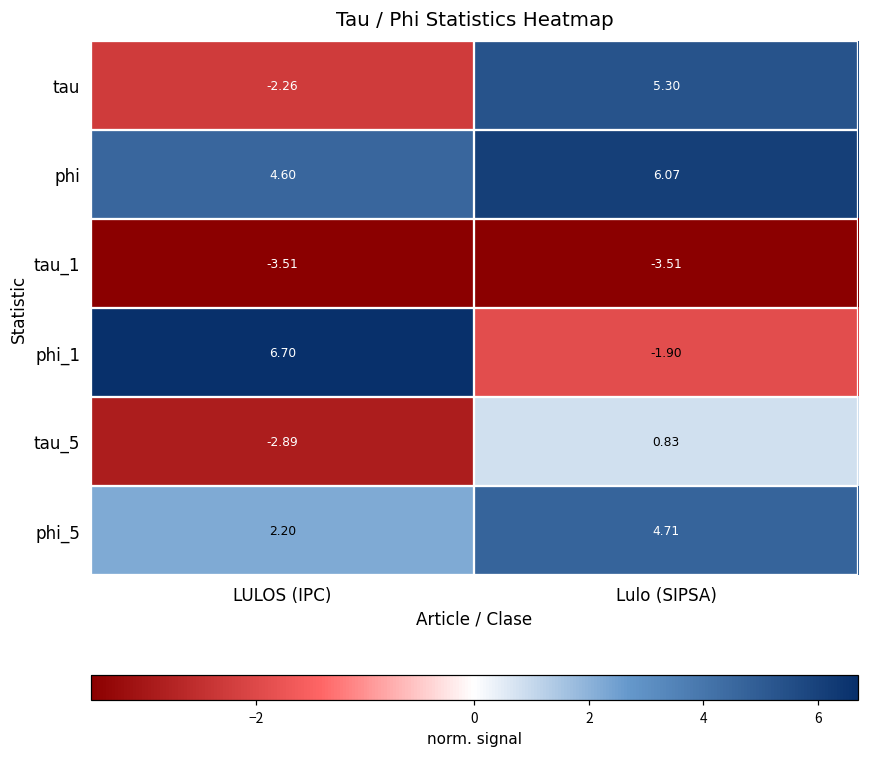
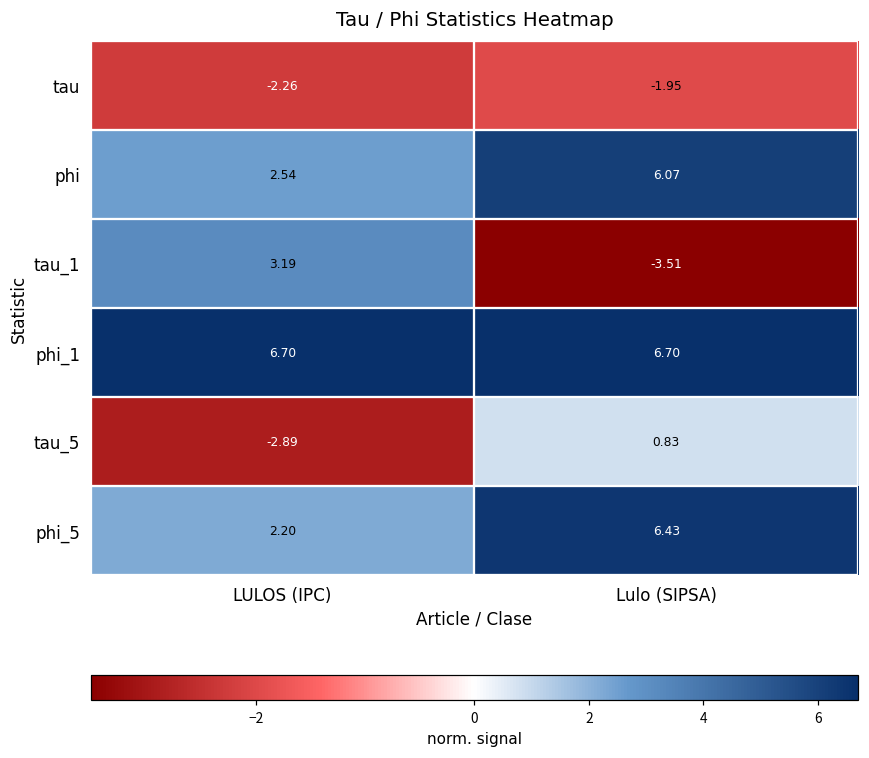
tau, Lulo (SIPSA): 5.30 -> -1.95
phi, LULOS (IPC): 4.60 -> 2.54
tau_1, LULOS (IPC): -3.51 -> 3.19
phi_1, Lulo (SIPSA): -1.90 -> 6.70
phi_5, Lulo (SIPSA): 4.71 -> 6.43
